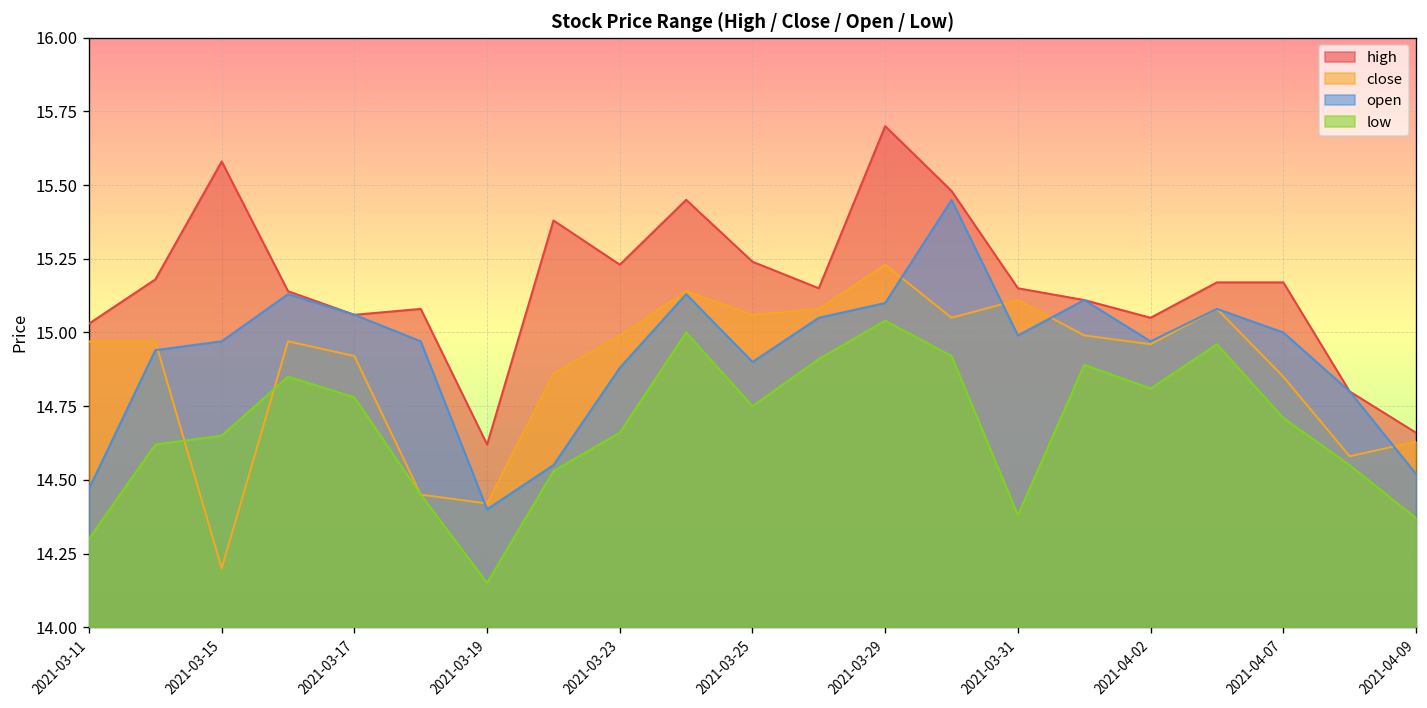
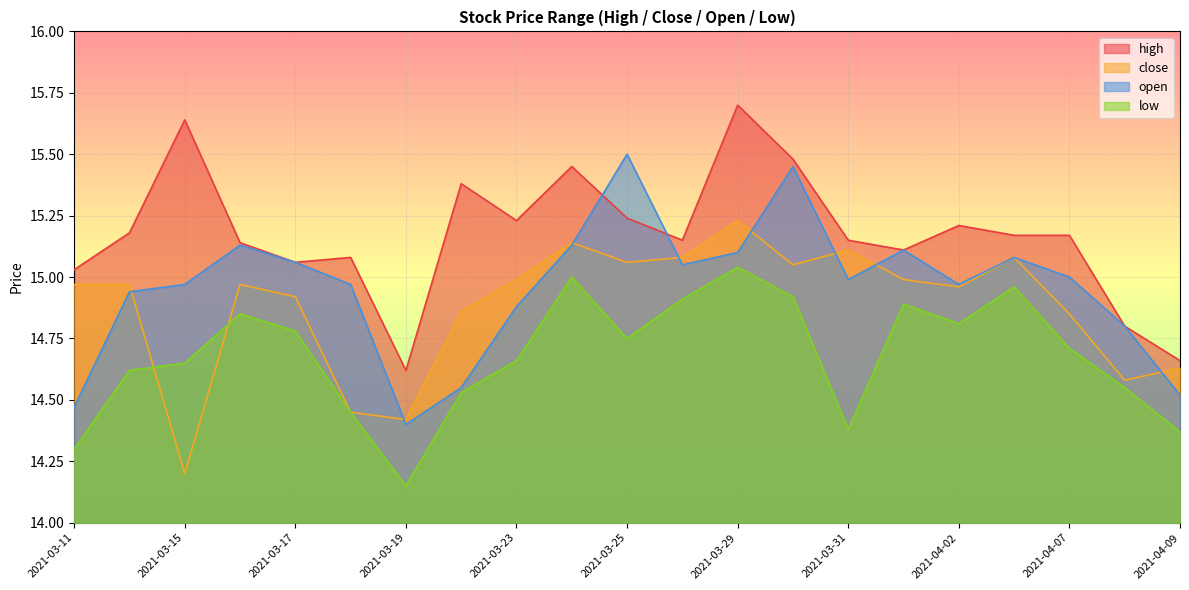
high, 2021-03-15: 15.58 -> 15.64
open, 2021-03-25: 14.9 -> 15.5
high, 2021-04-02: 15.05 -> 15.21
